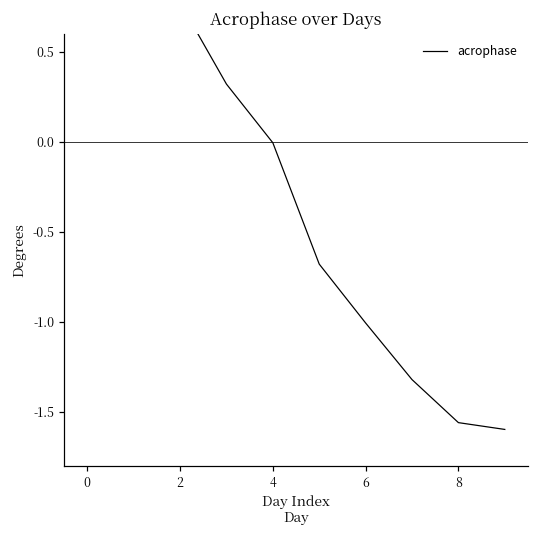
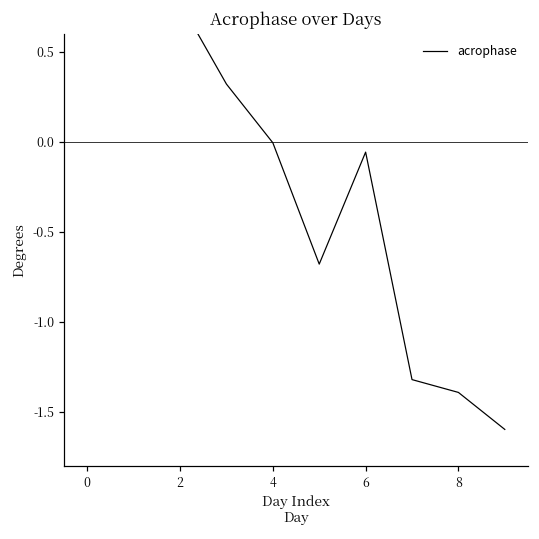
6: -1.01 -> -0.06
8: -1.56 -> -1.39
